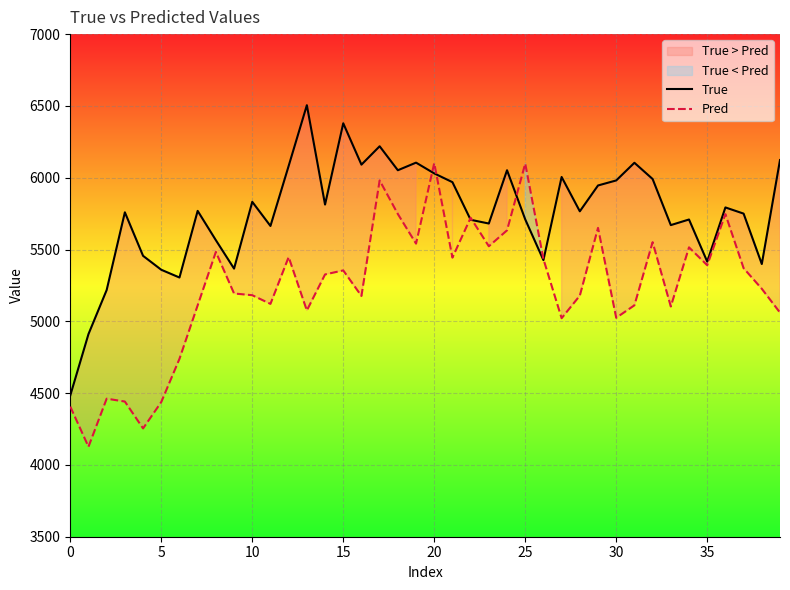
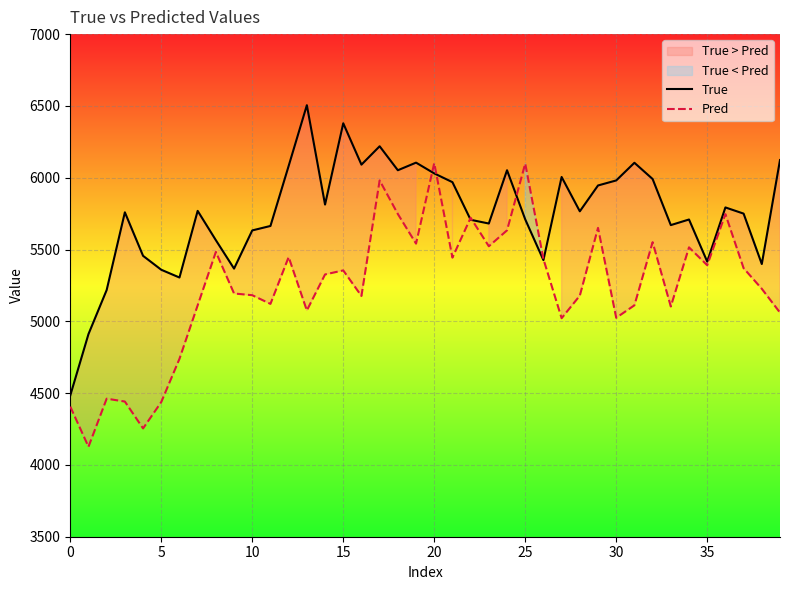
True, 10: 5830 -> 5630
